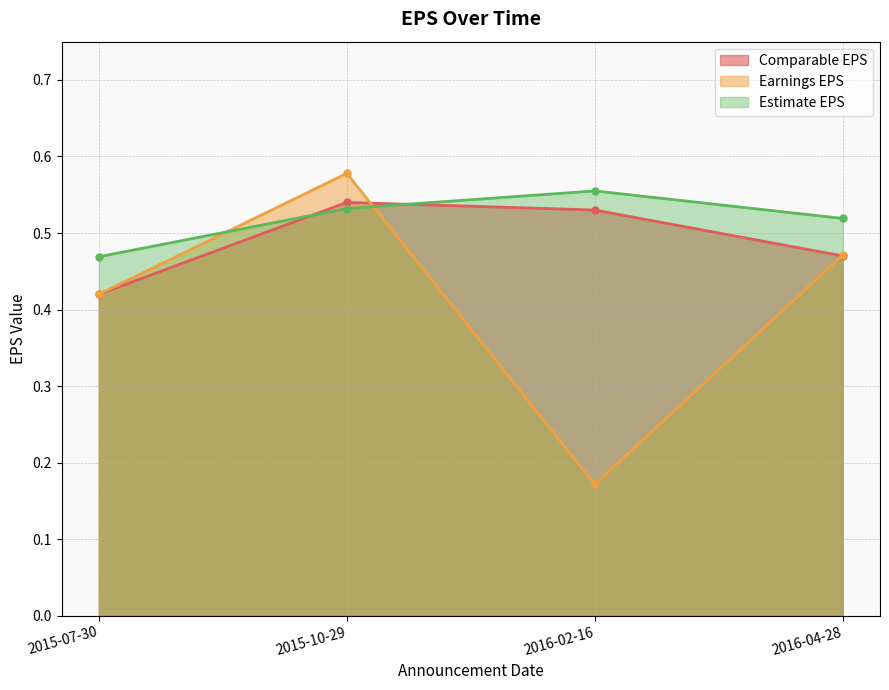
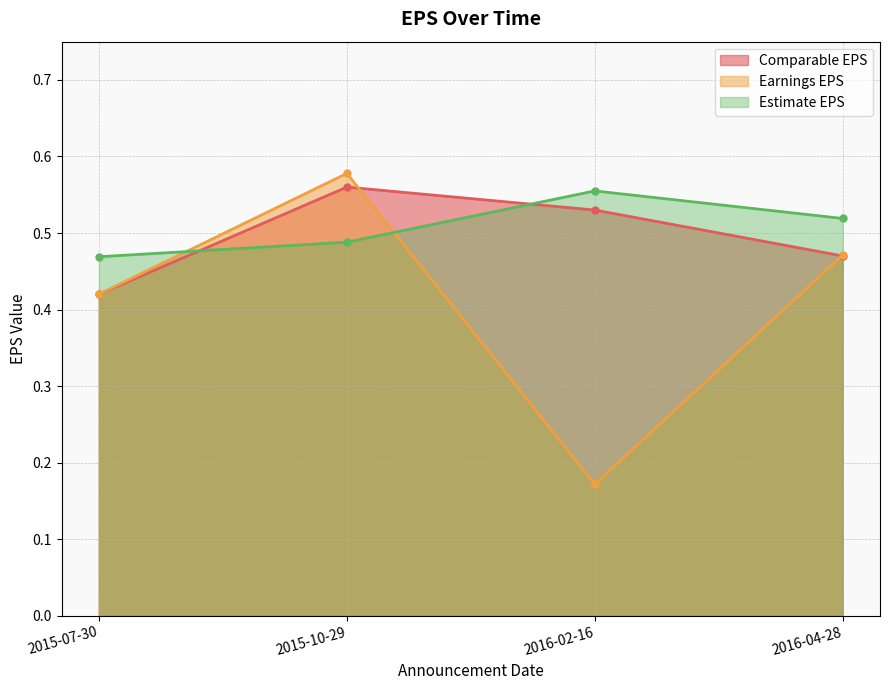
Comparable EPS, 2015-10-29: 0.54 -> 0.56
Estimate EPS, 2015-10-29: 0.53 -> 0.49
